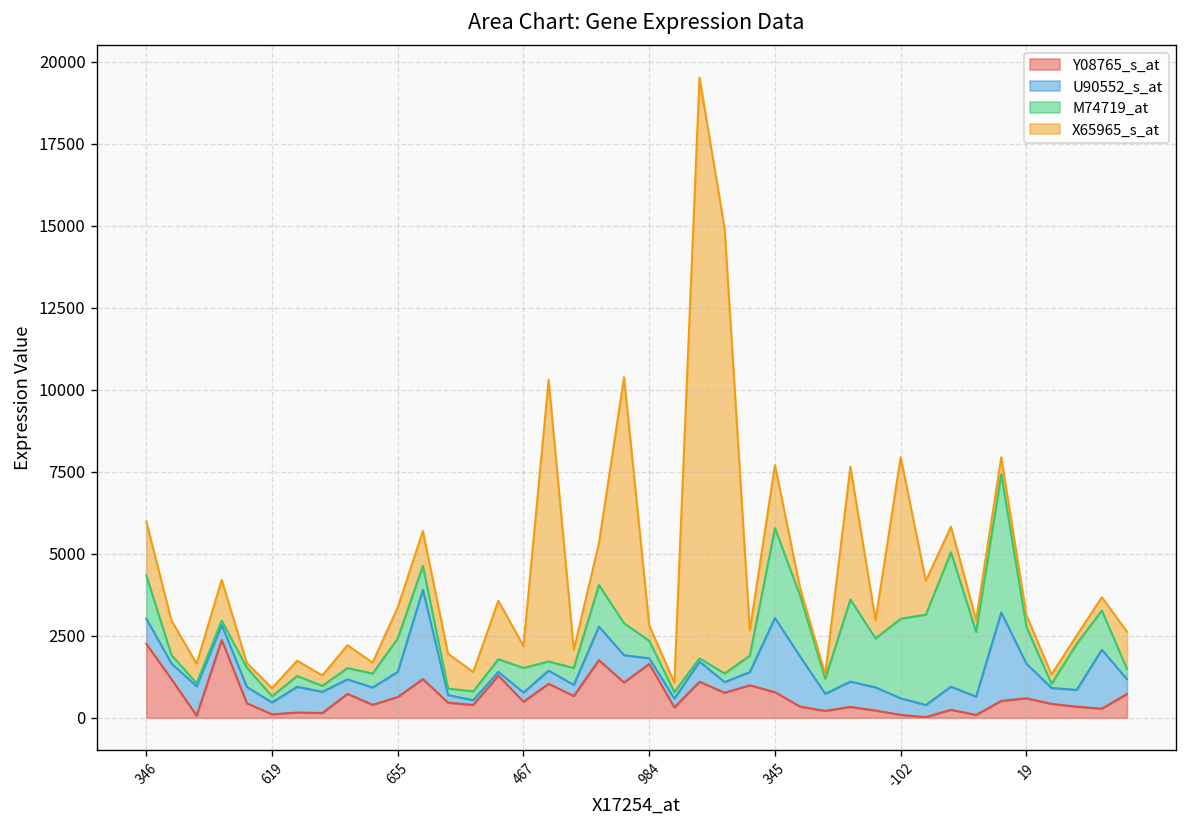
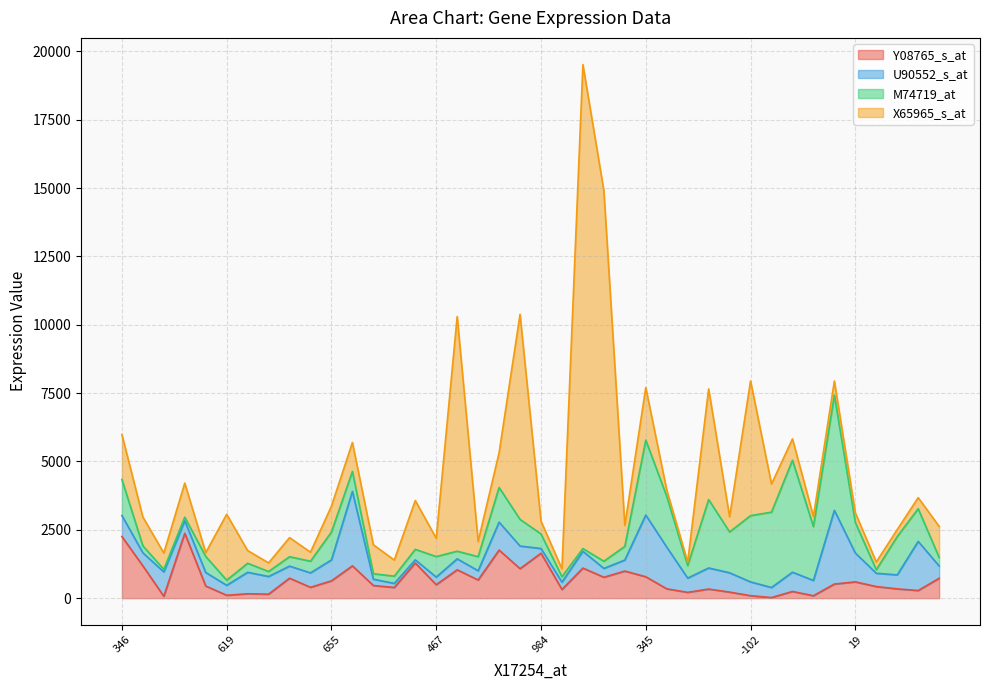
X65965_s_at, 619: 200 -> 2400
